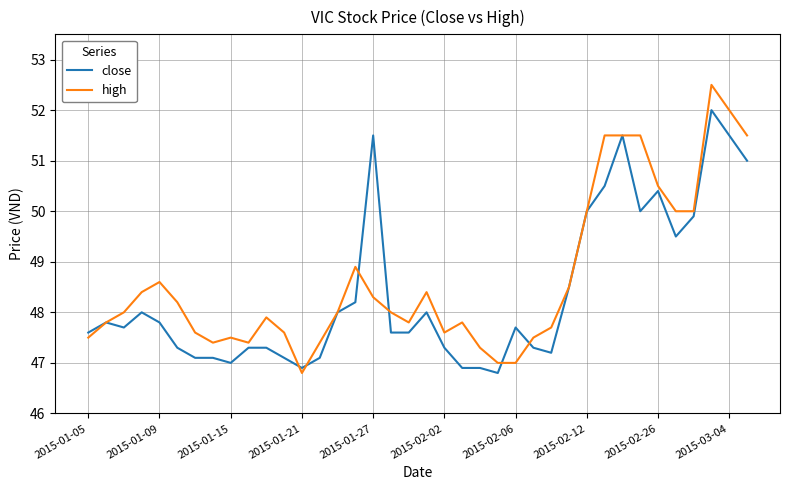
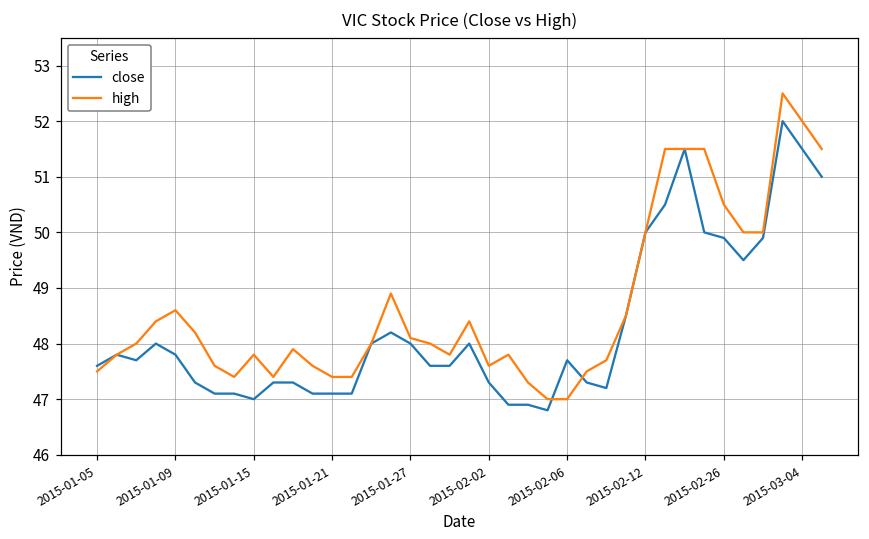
high, 2015-01-15: 47.5 -> 47.8
close, 2015-01-21: 46.9 -> 47.1
high, 2015-01-21: 46.8 -> 47.4
close, 2015-01-27: 51.5 -> 48.0
high, 2015-01-27: 48.3 -> 48.1
close, 2015-02-26: 50.4 -> 49.9
